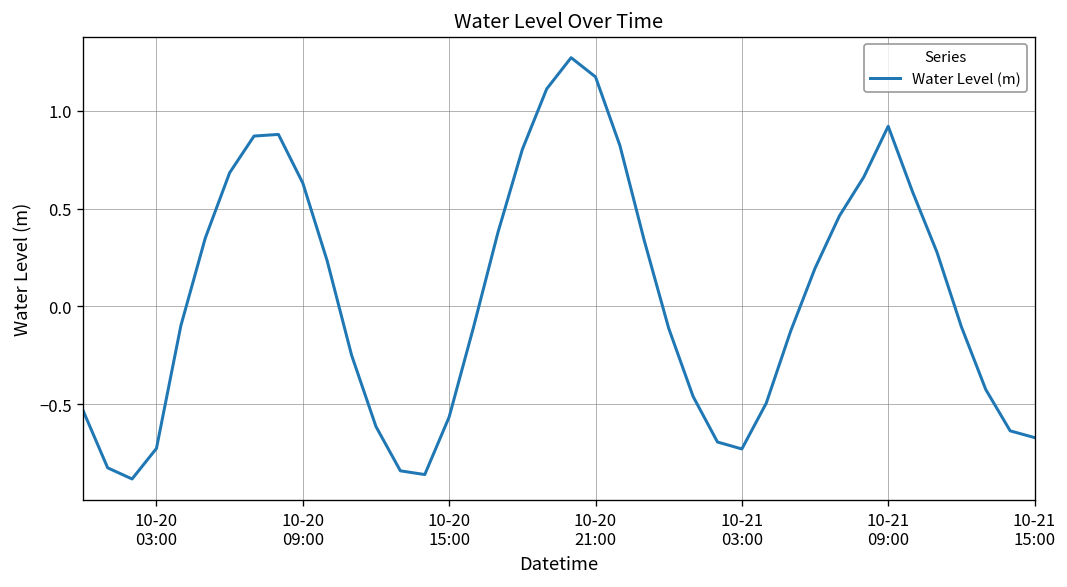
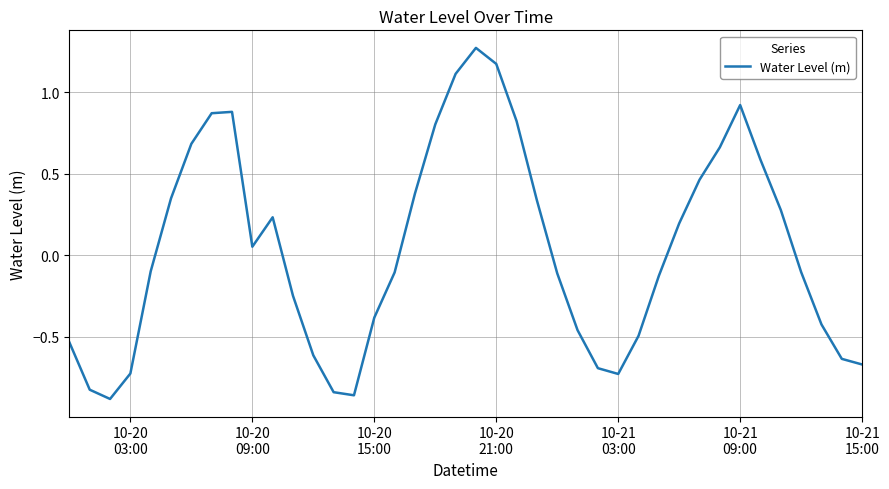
10-20 09:00: 0.63 -> 0.05
10-20 15:00: -0.57 -> -0.38
